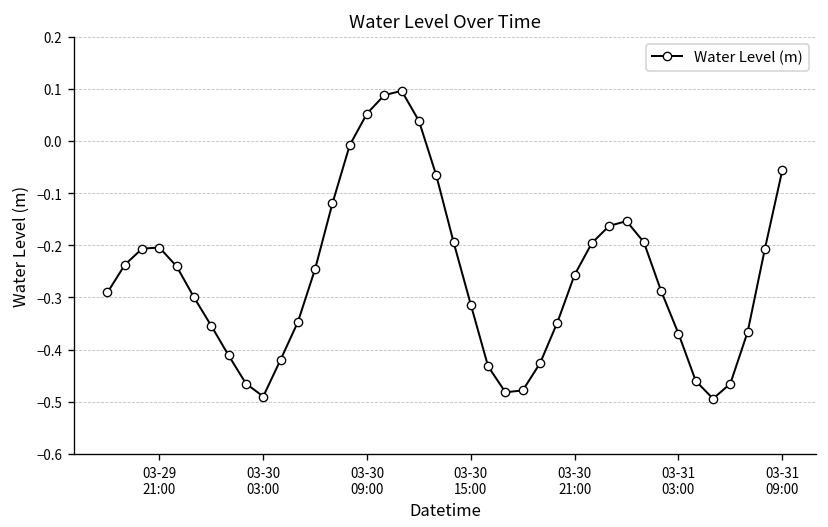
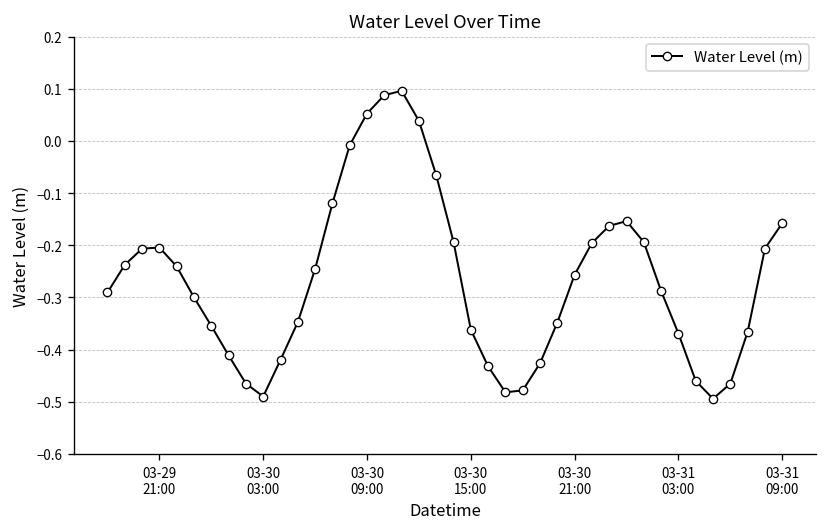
03-30 15:00: -0.31 -> -0.36
03-31 09:00: -0.06 -> -0.16
